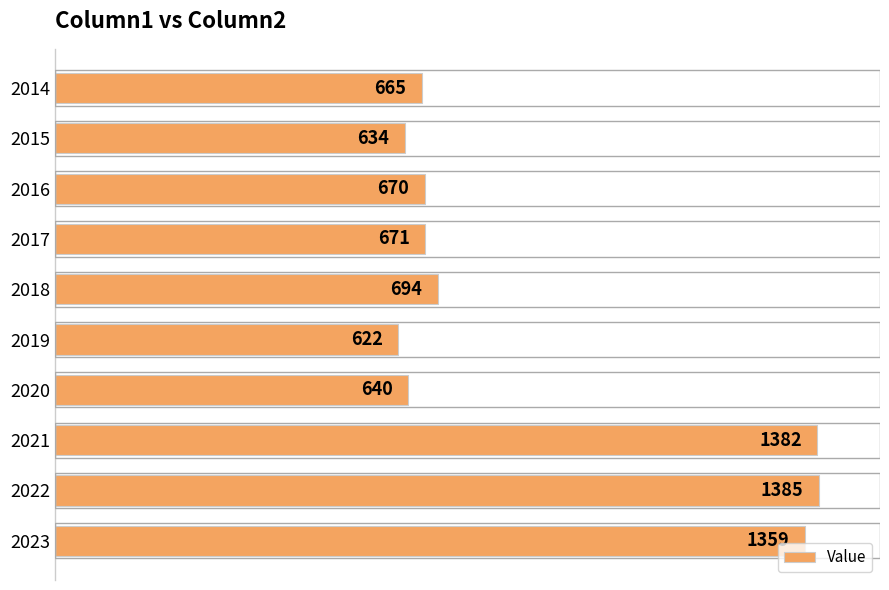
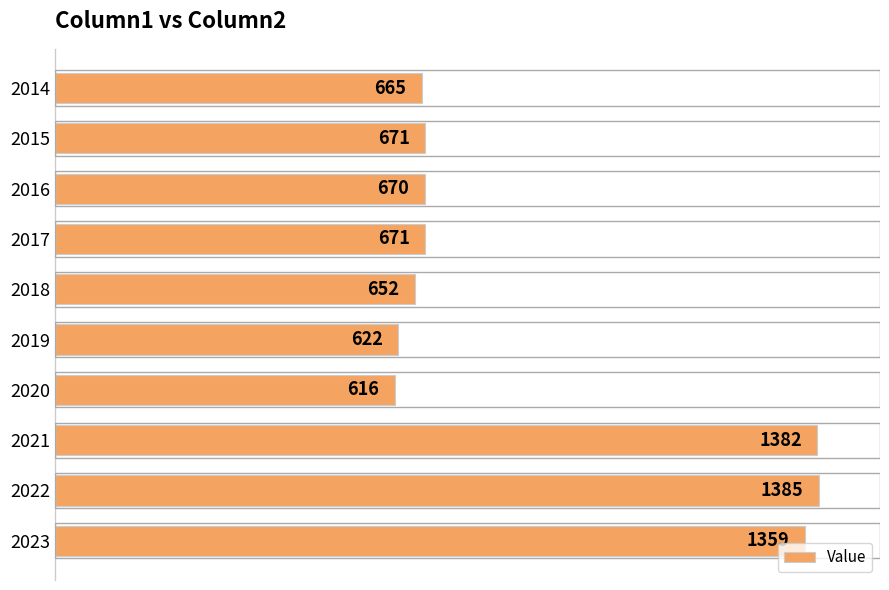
2015: 634 -> 671
2018: 694 -> 652
2020: 640 -> 616
